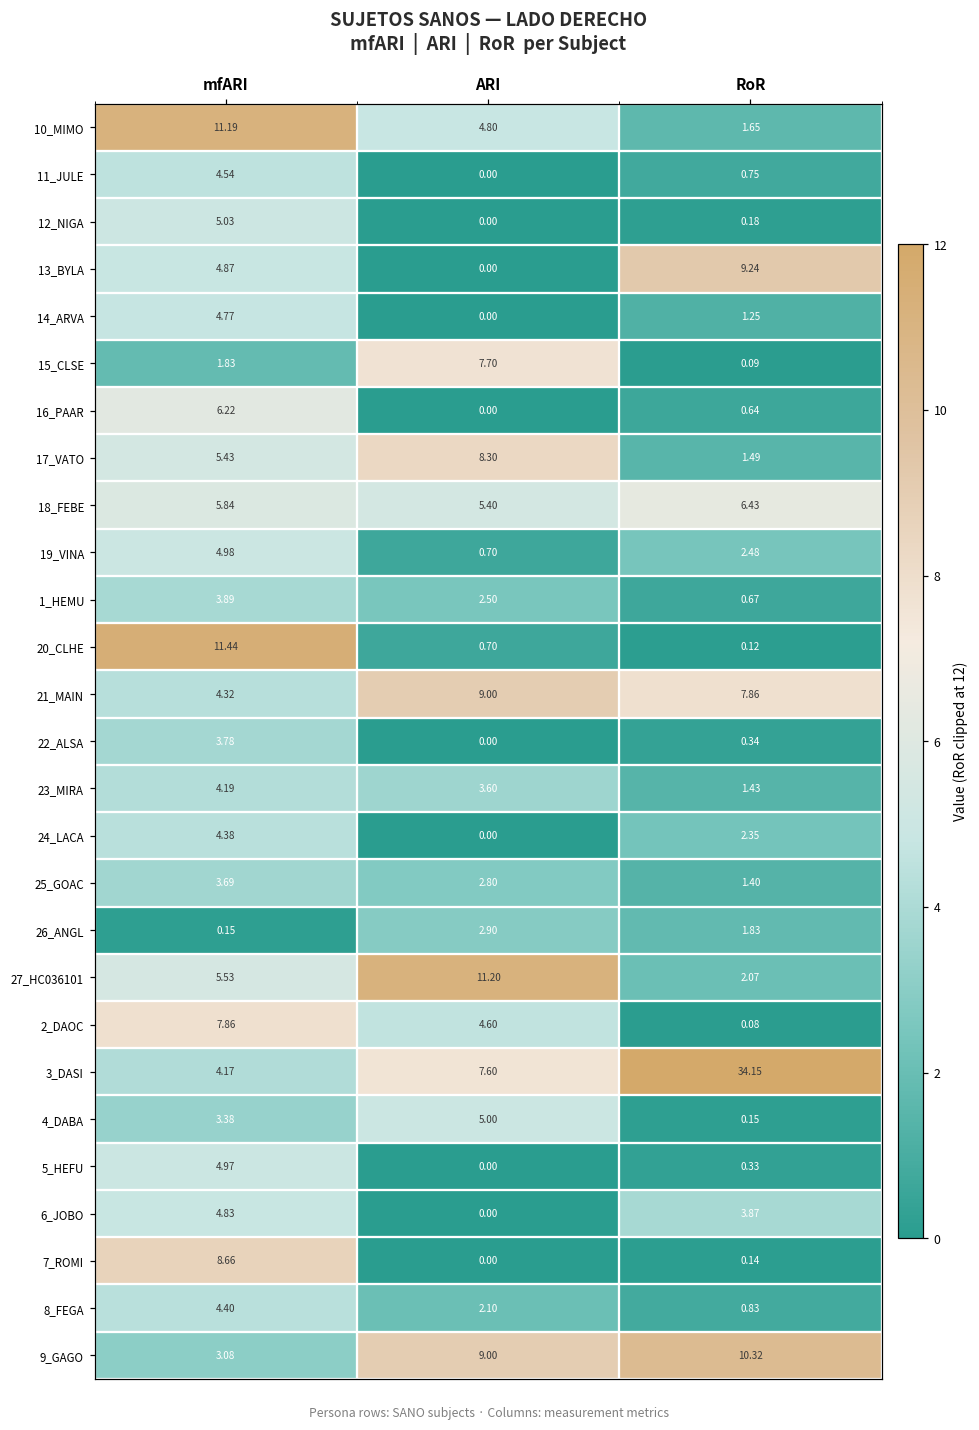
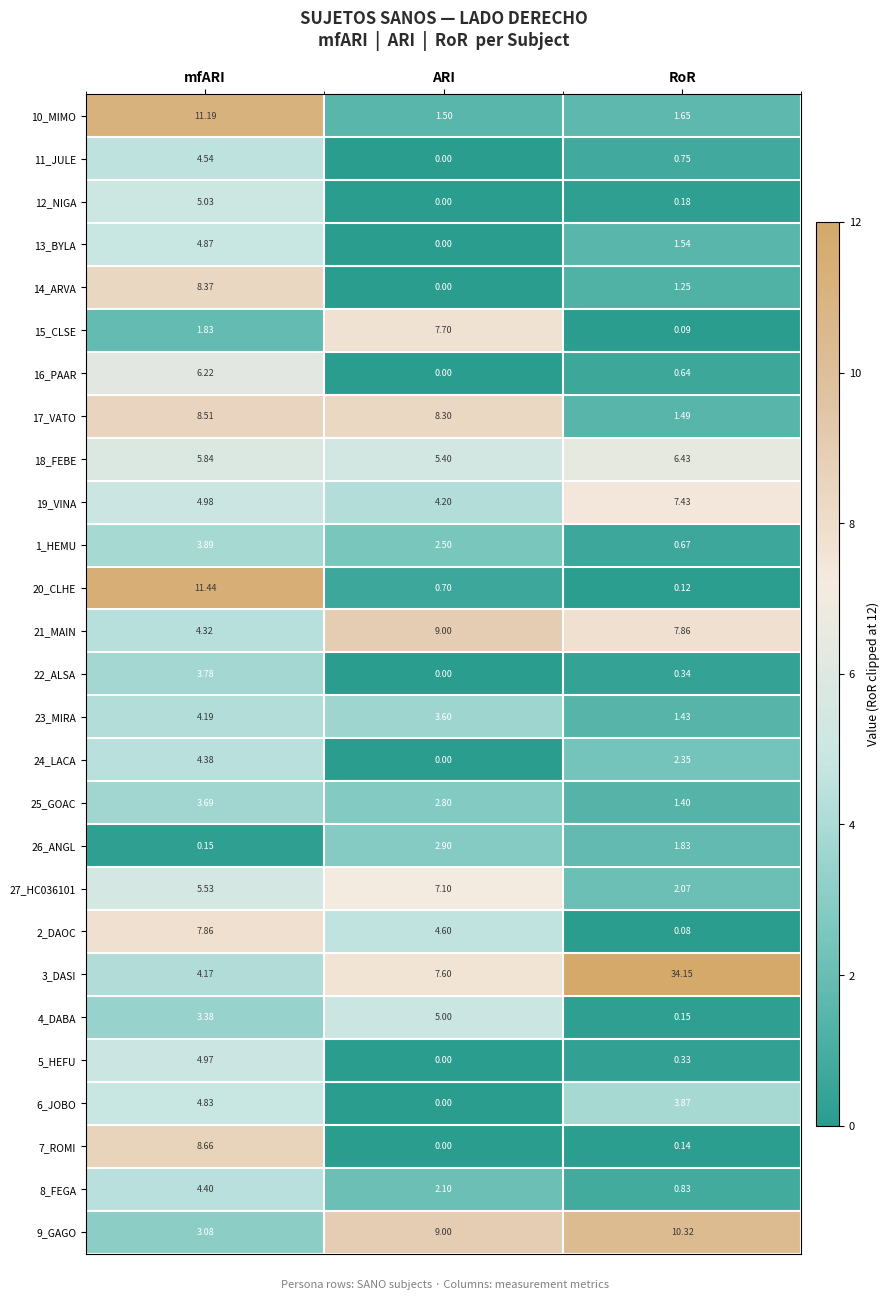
10_MIMO, ARI: 4.80 -> 1.50
13_BYLA, RoR: 9.24 -> 1.54
14_ARVA, mfARI: 4.77 -> 8.37
17_VATO, mfARI: 5.43 -> 8.51
19_VINA, ARI: 0.70 -> 4.20
19_VINA, RoR: 2.48 -> 7.43
27_HC036101, ARI: 11.20 -> 7.10
